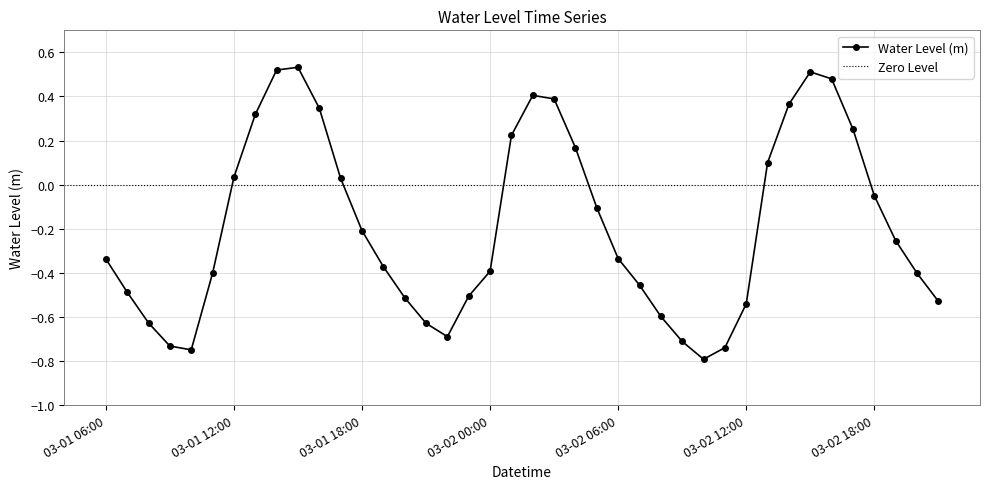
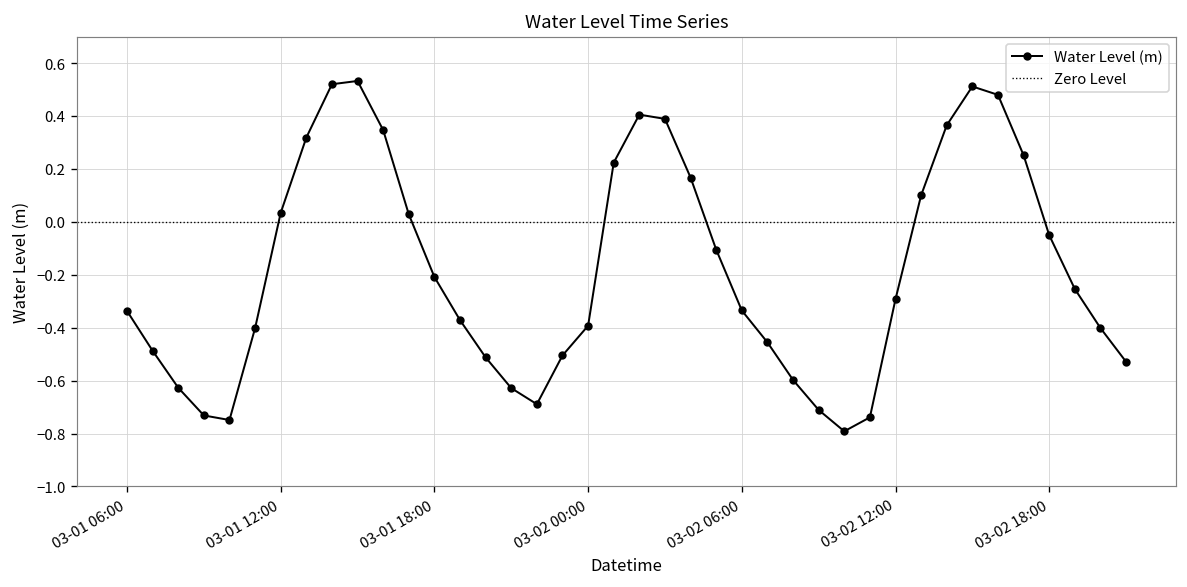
03-02 12:00: -0.54 -> -0.29
